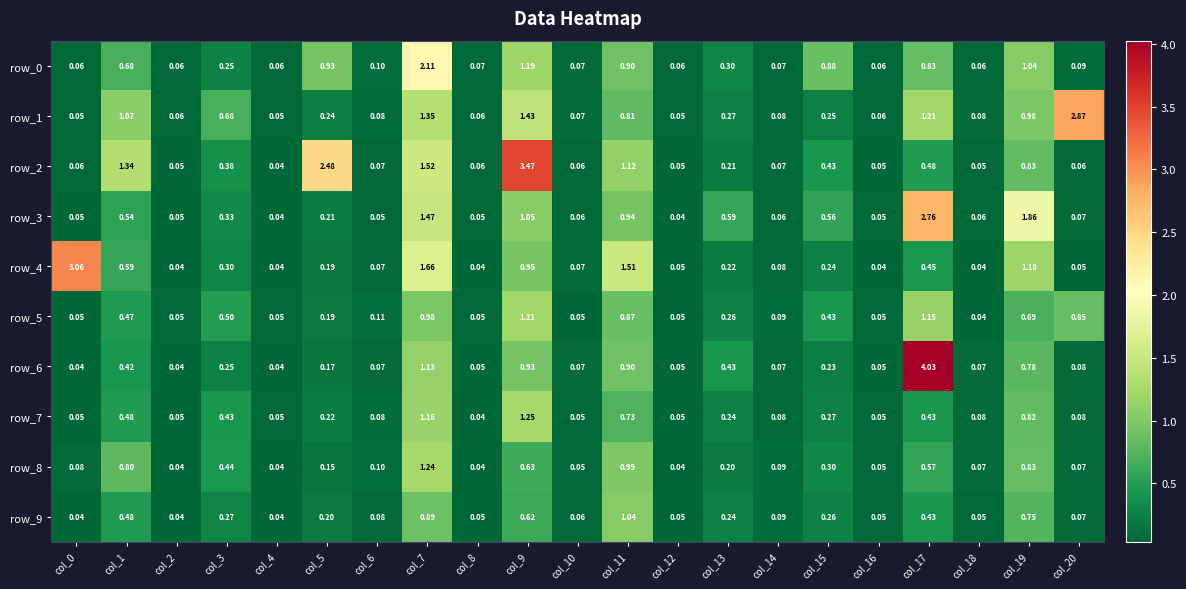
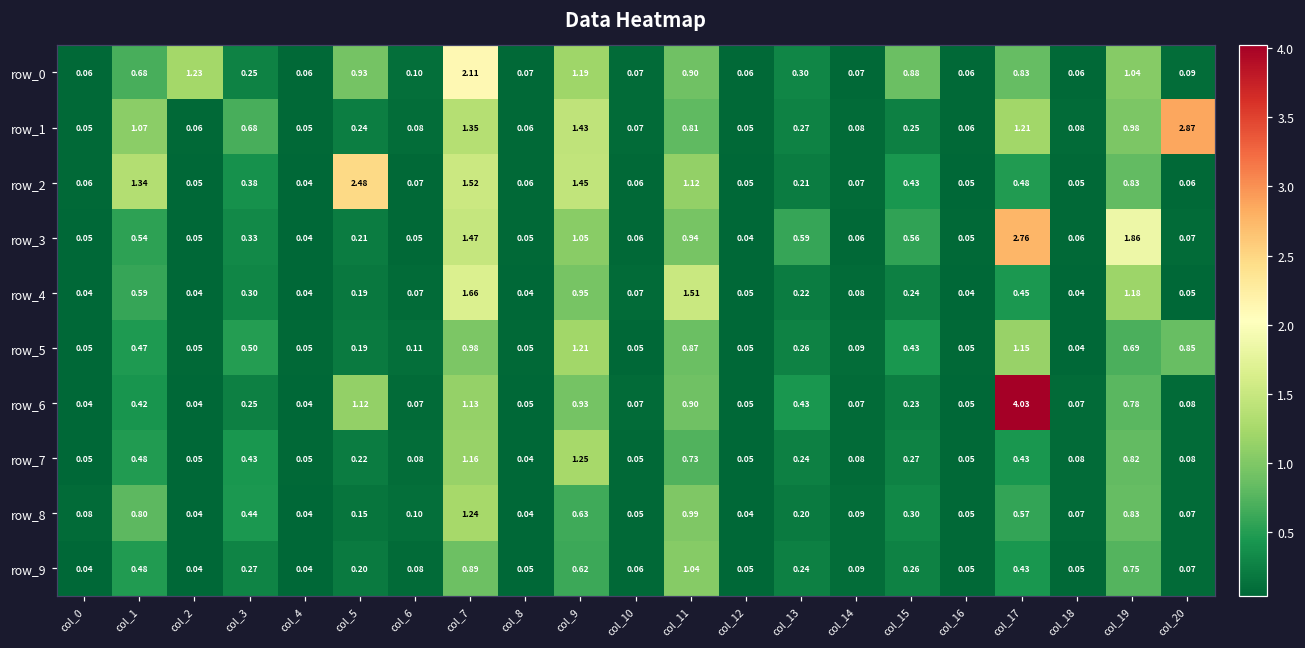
row_0, col_2: 0.06 -> 1.23
row_2, col_9: 3.47 -> 1.45
row_4, col_0: 3.06 -> 0.04
row_6, col_5: 0.17 -> 1.12
